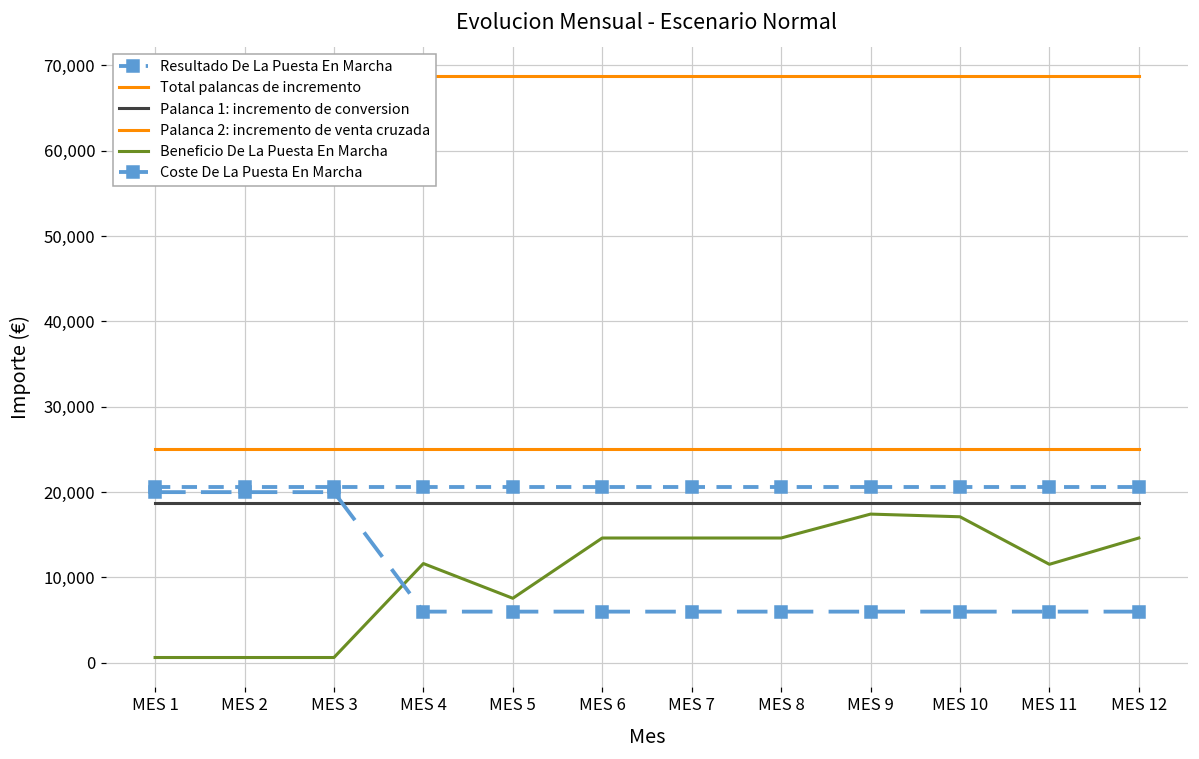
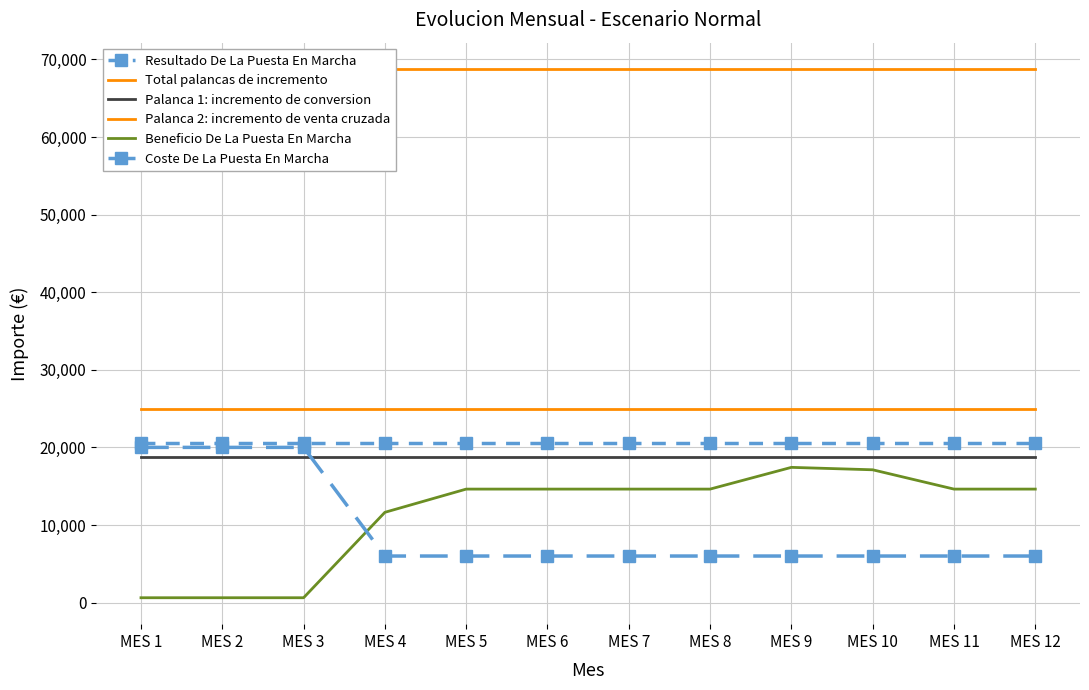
Beneficio De La Puesta En Marcha, MES 5: 8,000 -> 15,000
Beneficio De La Puesta En Marcha, MES 11: 12,000 -> 15,000
